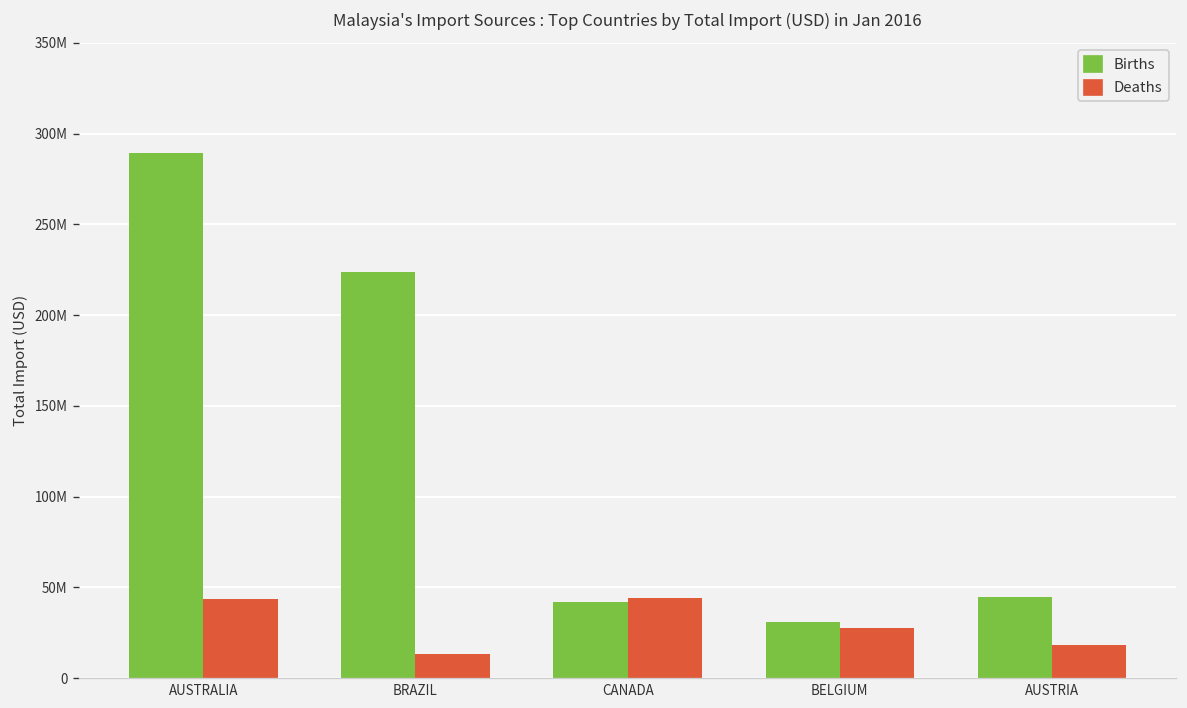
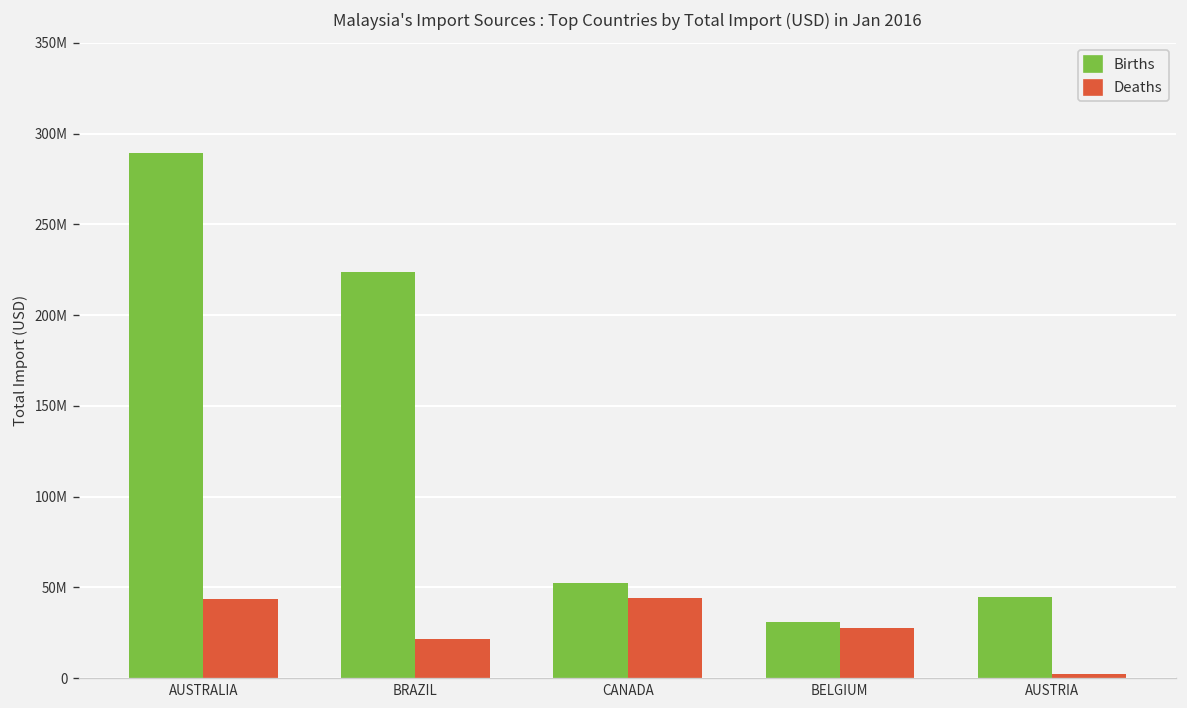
Deaths, BRAZIL: 13000000 -> 21000000
Births, CANADA: 42000000 -> 52000000
Deaths, AUSTRIA: 18000000 -> 2000000
